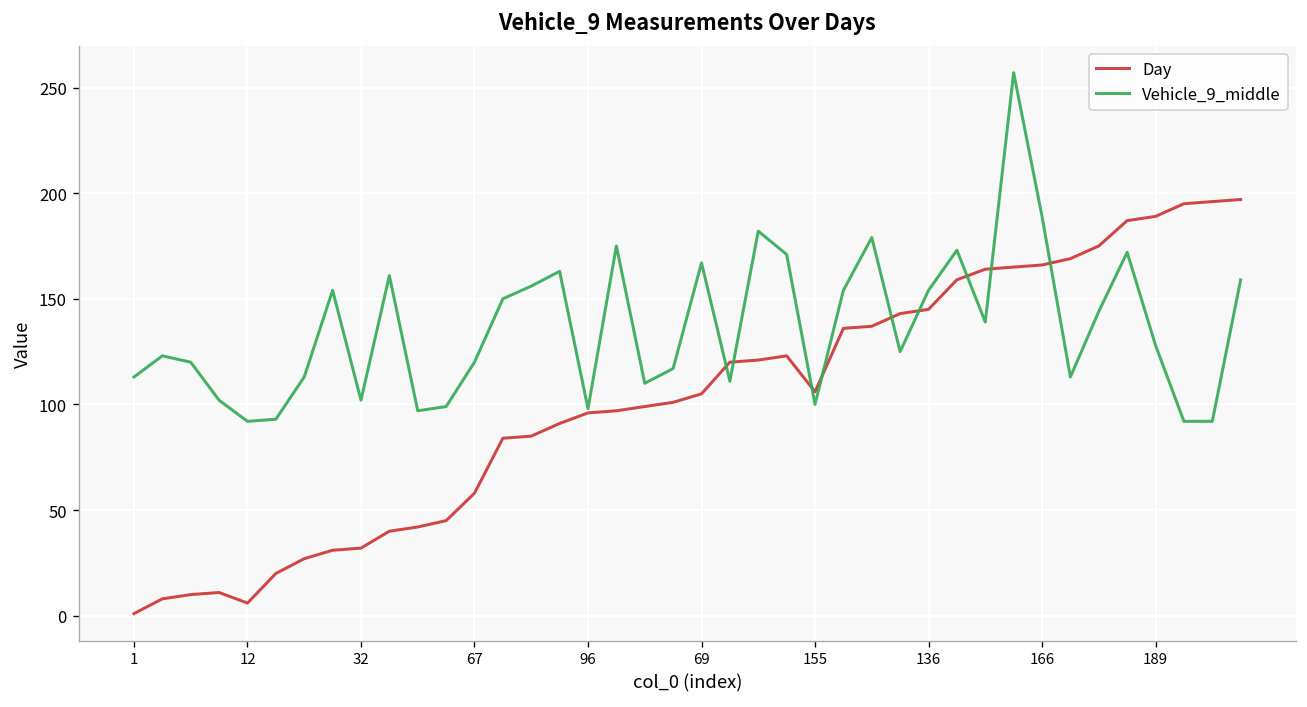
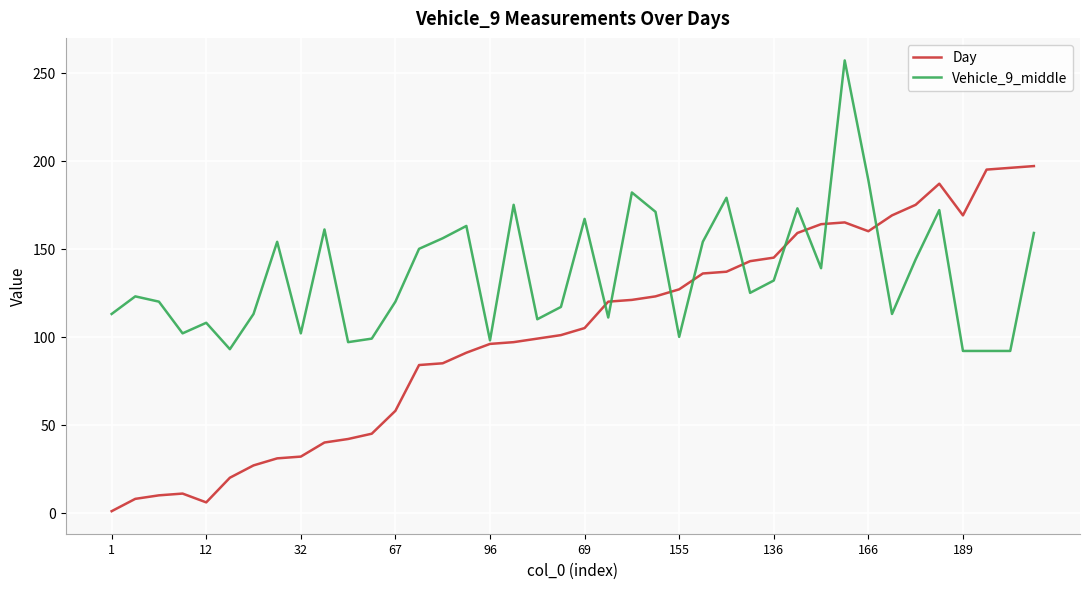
Vehicle_9_middle, 12: 92 -> 108
Day, 155: 106 -> 127
Vehicle_9_middle, 136: 154 -> 132
Day, 166: 166 -> 160
Day, 189: 189 -> 169
Vehicle_9_middle, 189: 128 -> 92
